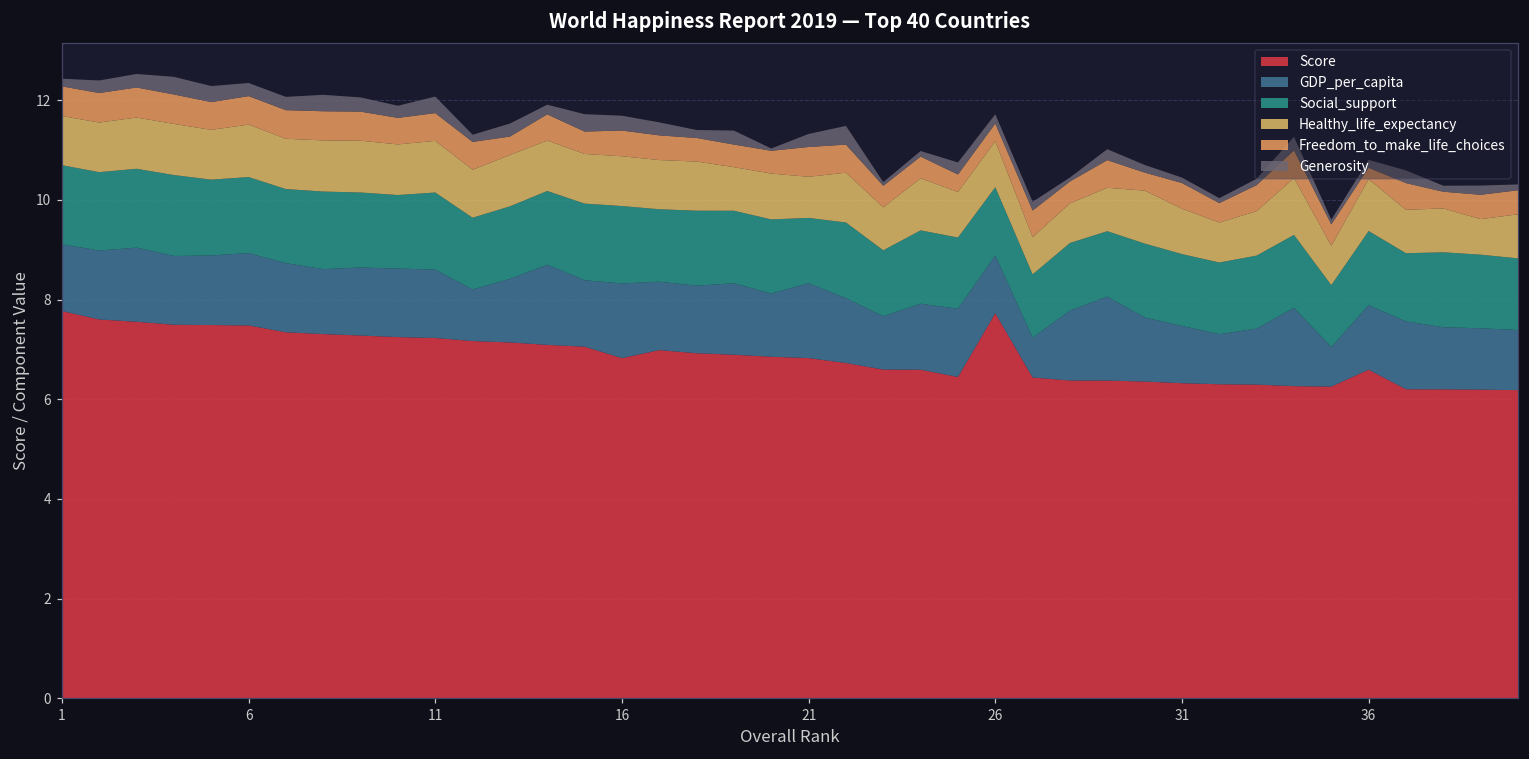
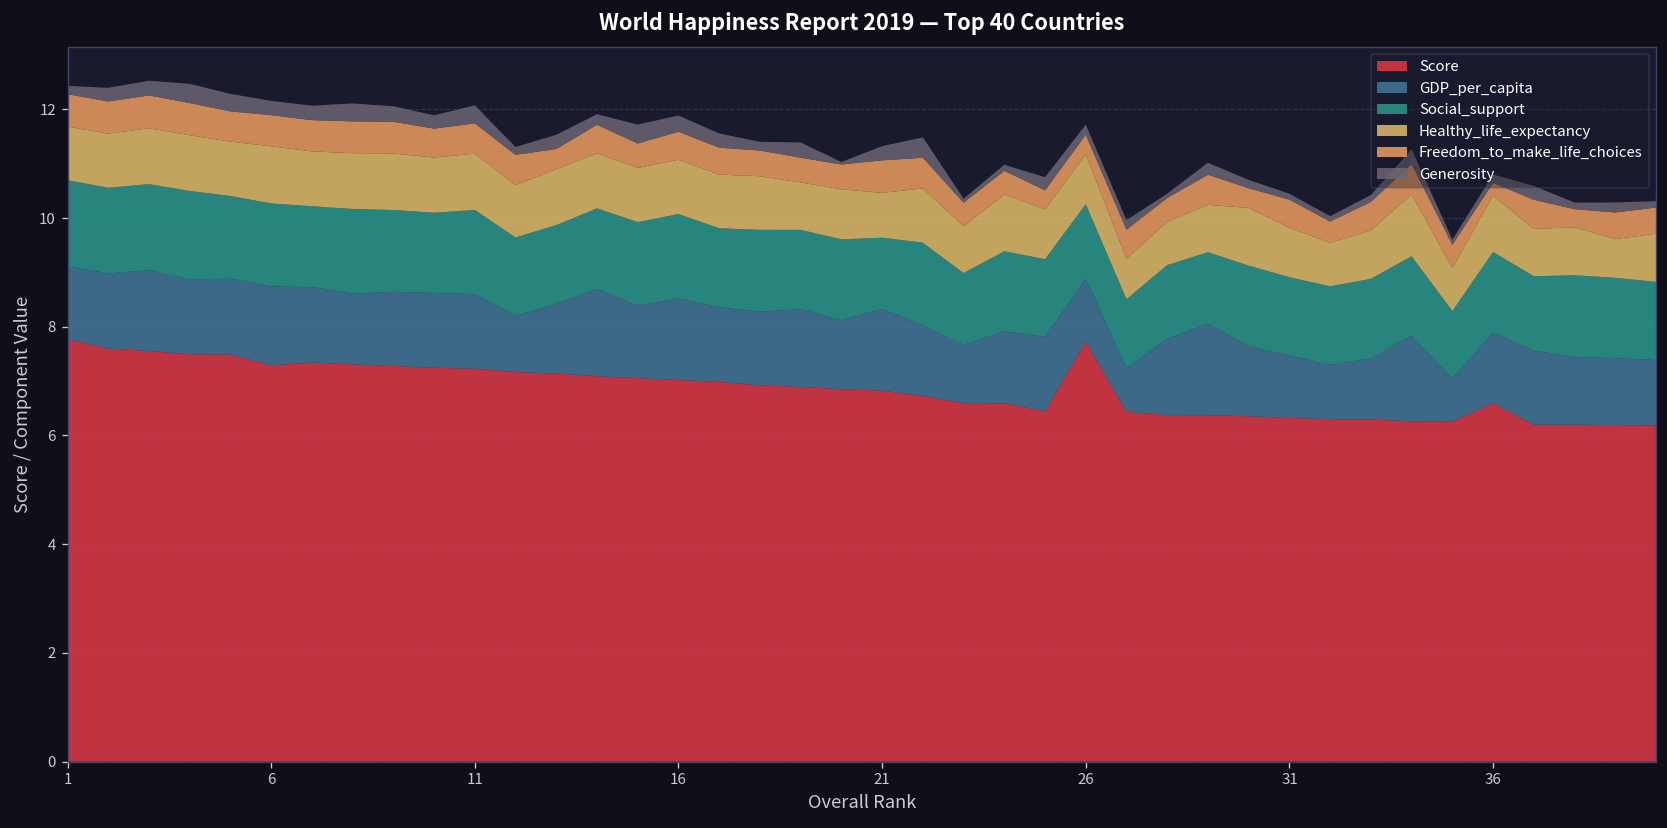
Score, 6: 7.5 -> 7.3
Score, 16: 6.8 -> 7.0
